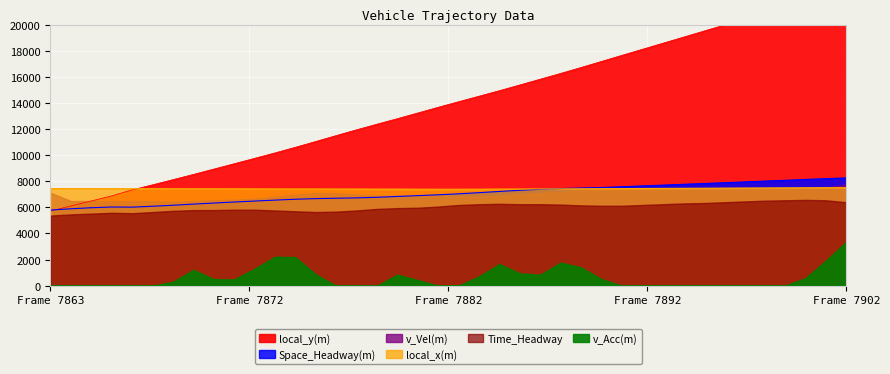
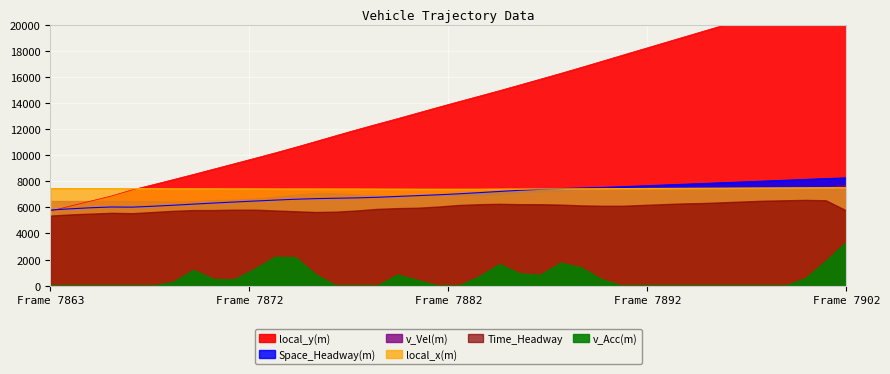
v_Vel(m), Frame 7863: 7100 -> 6500
Time_Headway, Frame 7902: 6400 -> 5800
